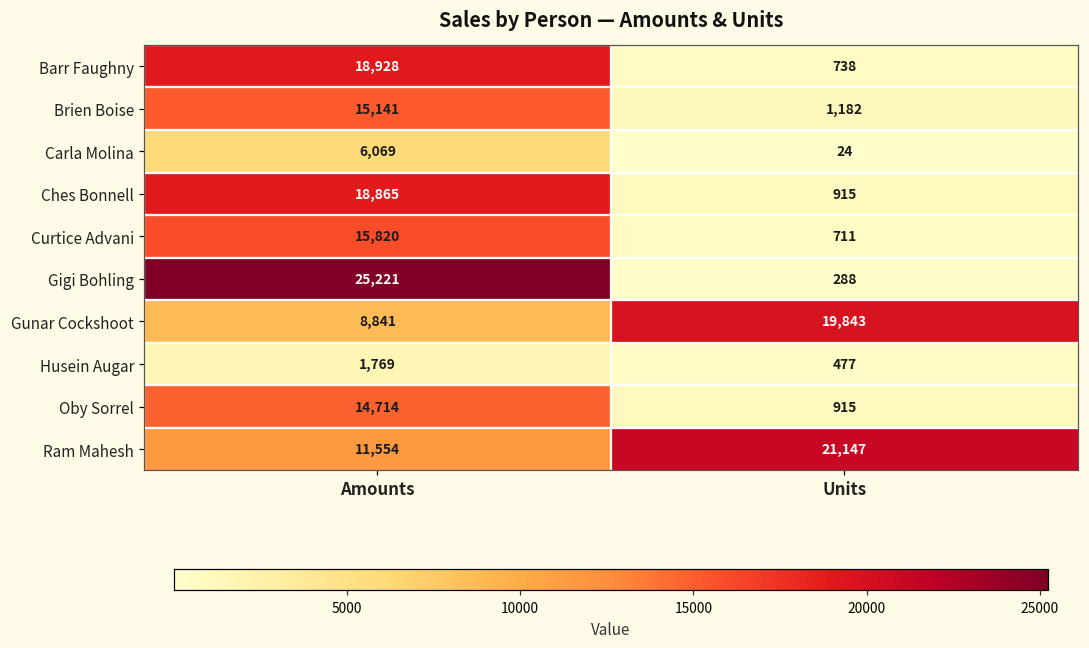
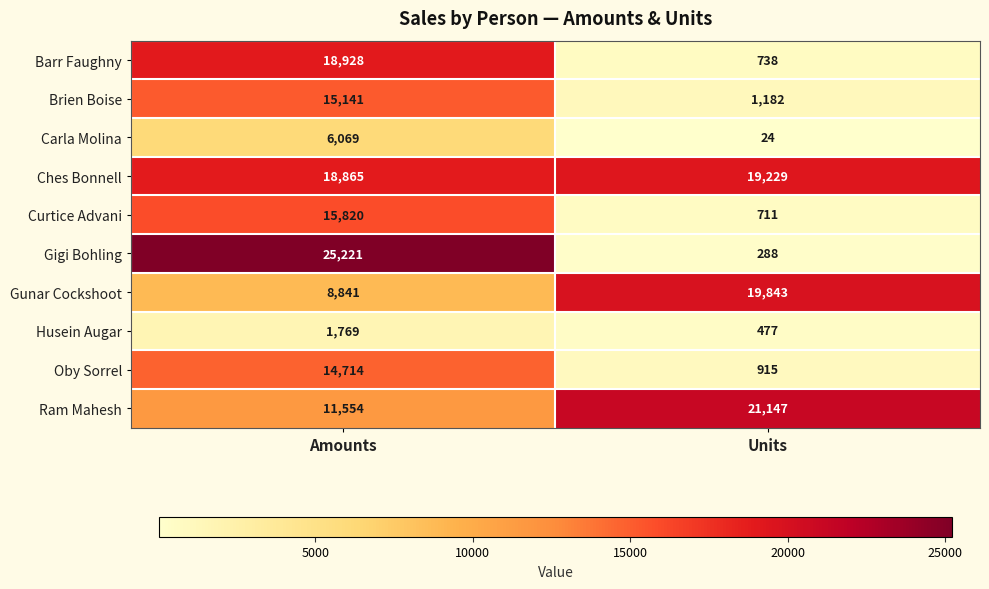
Ches Bonnell, Units: 915 -> 19,229
